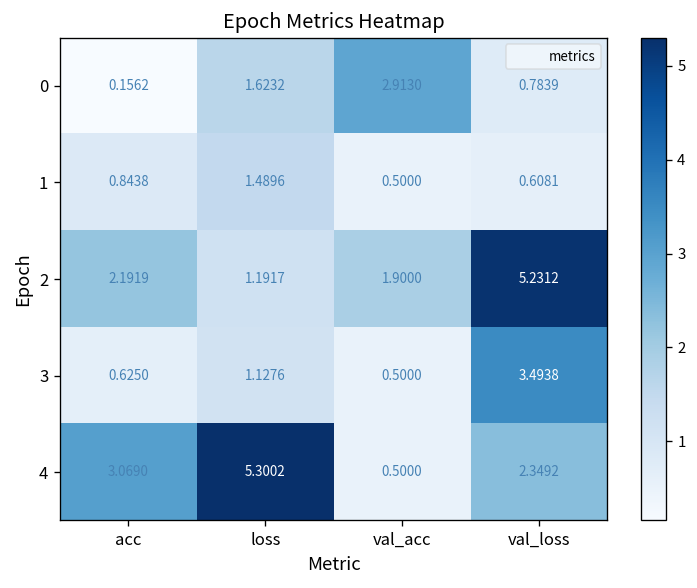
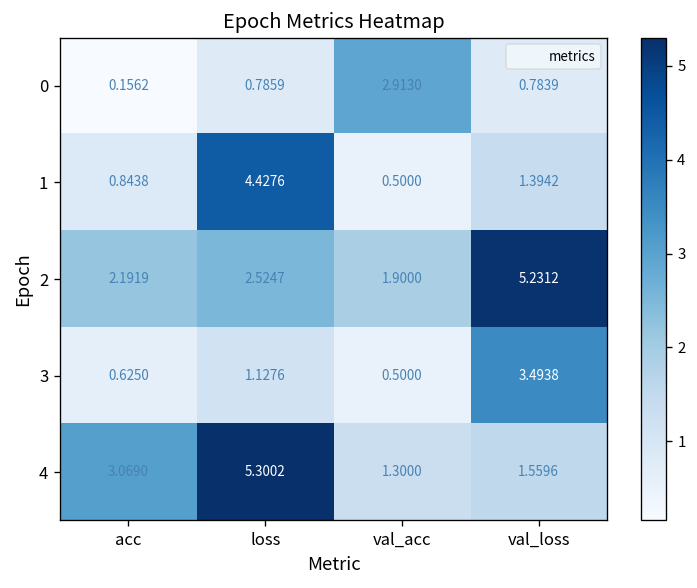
0, loss: 1.6232 -> 0.7859
1, loss: 1.4896 -> 4.4276
1, val_loss: 0.6081 -> 1.3942
2, loss: 1.1917 -> 2.5247
4, val_acc: 0.5000 -> 1.3000
4, val_loss: 2.3492 -> 1.5596
